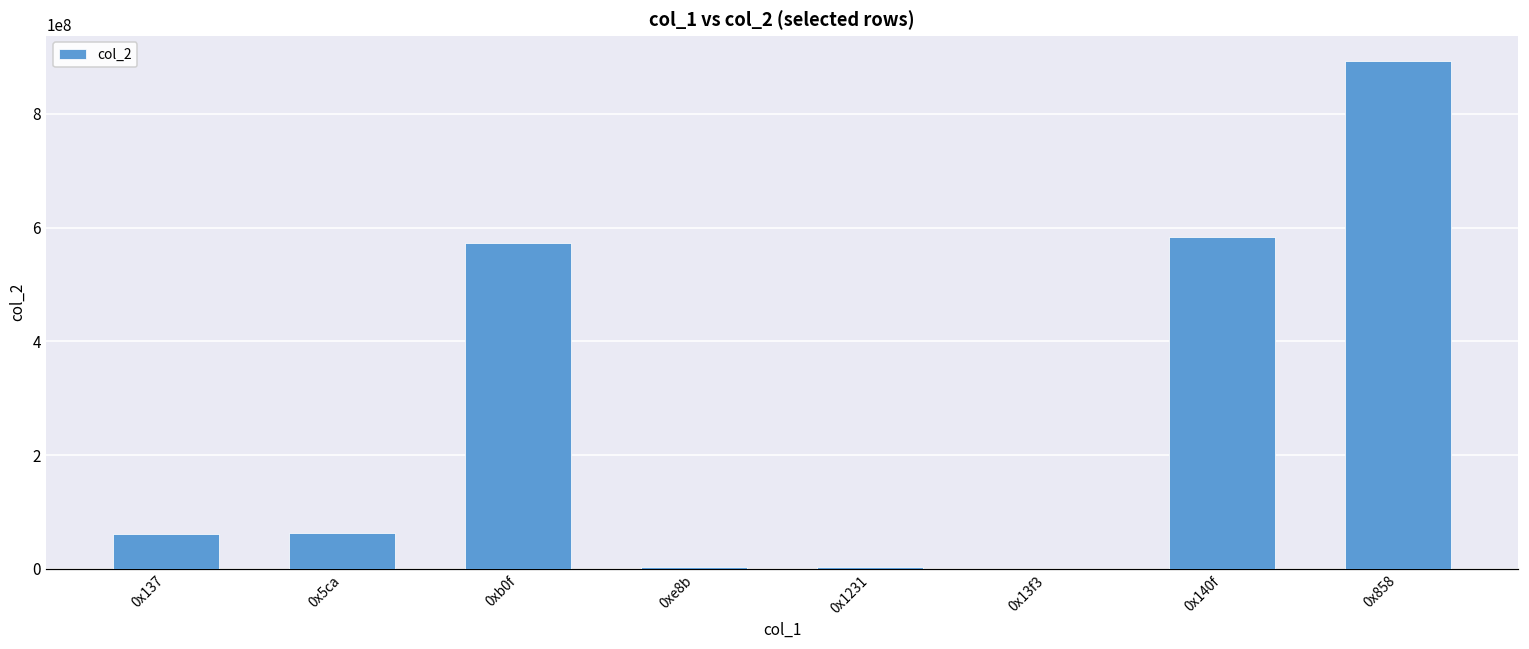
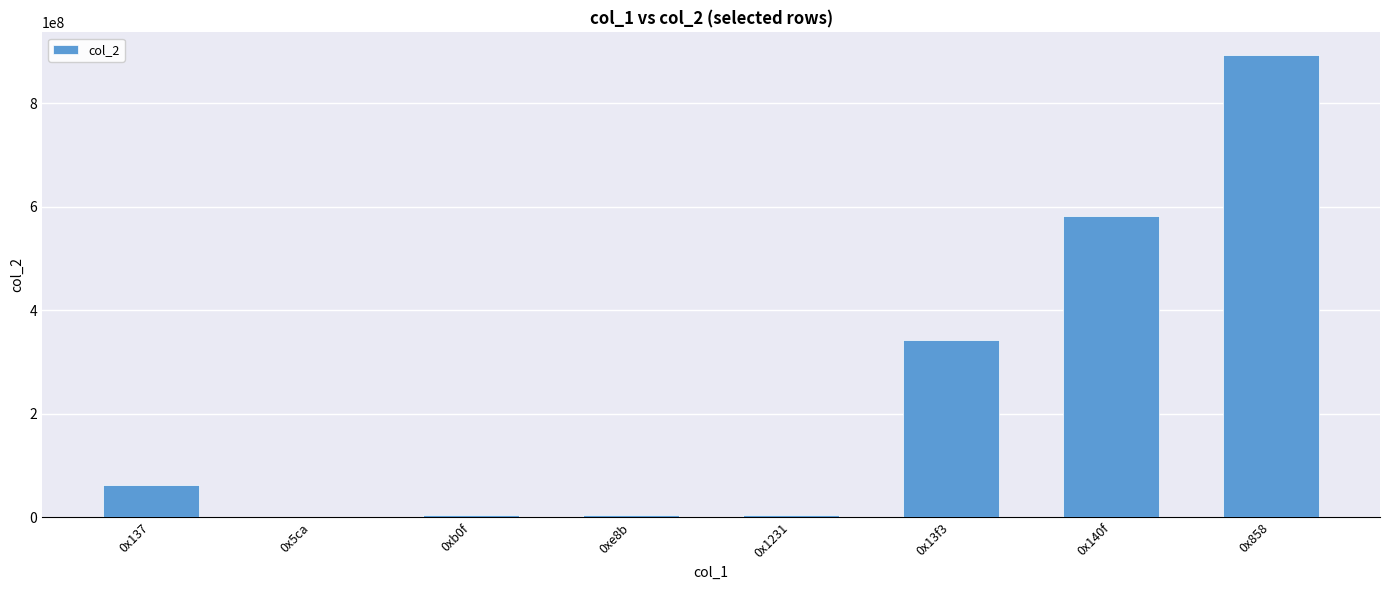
0x5ca: 60000000 -> 0
0xb0f: 570000000 -> 0
0x13f3: 0 -> 340000000
